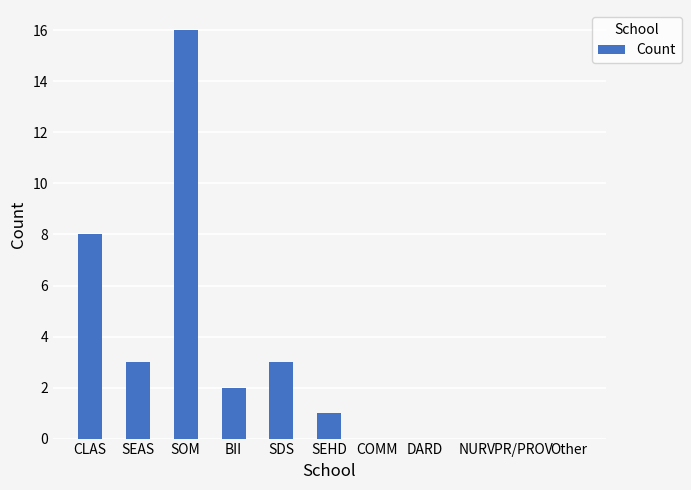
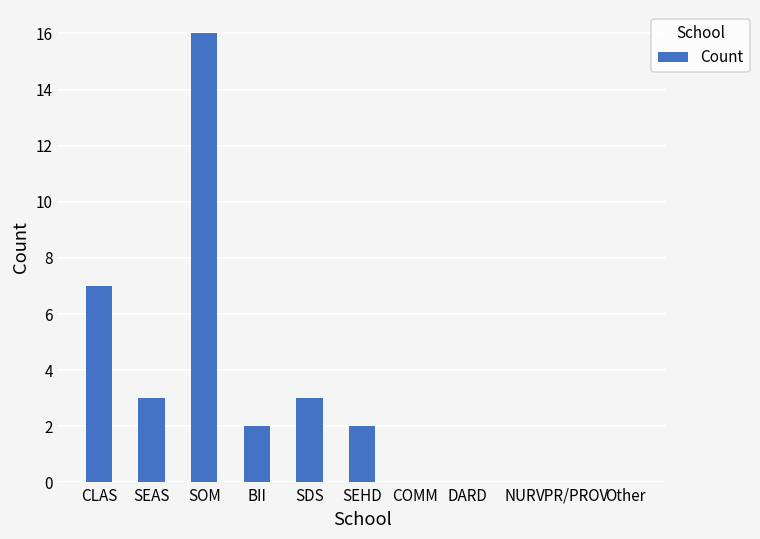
CLAS: 8 -> 7
SEHD: 1 -> 2
